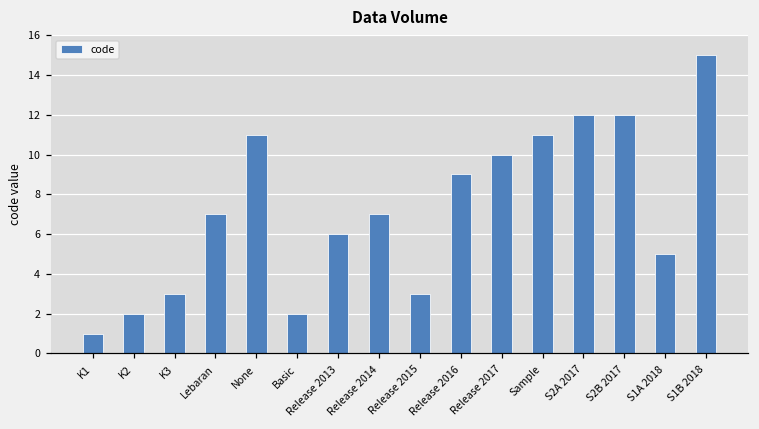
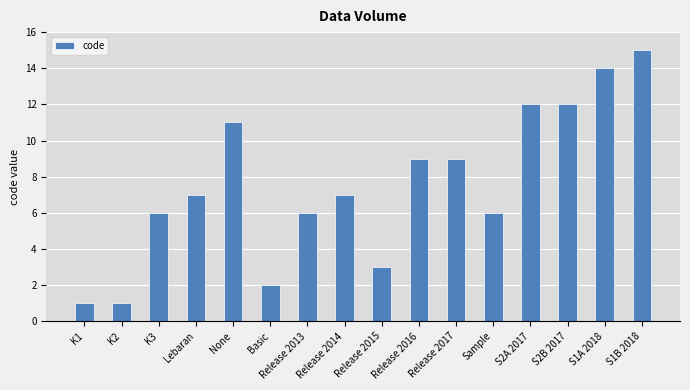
K2: 2 -> 1
K3: 3 -> 6
Release 2017: 10 -> 9
Sample: 11 -> 6
S1A 2018: 5 -> 14
